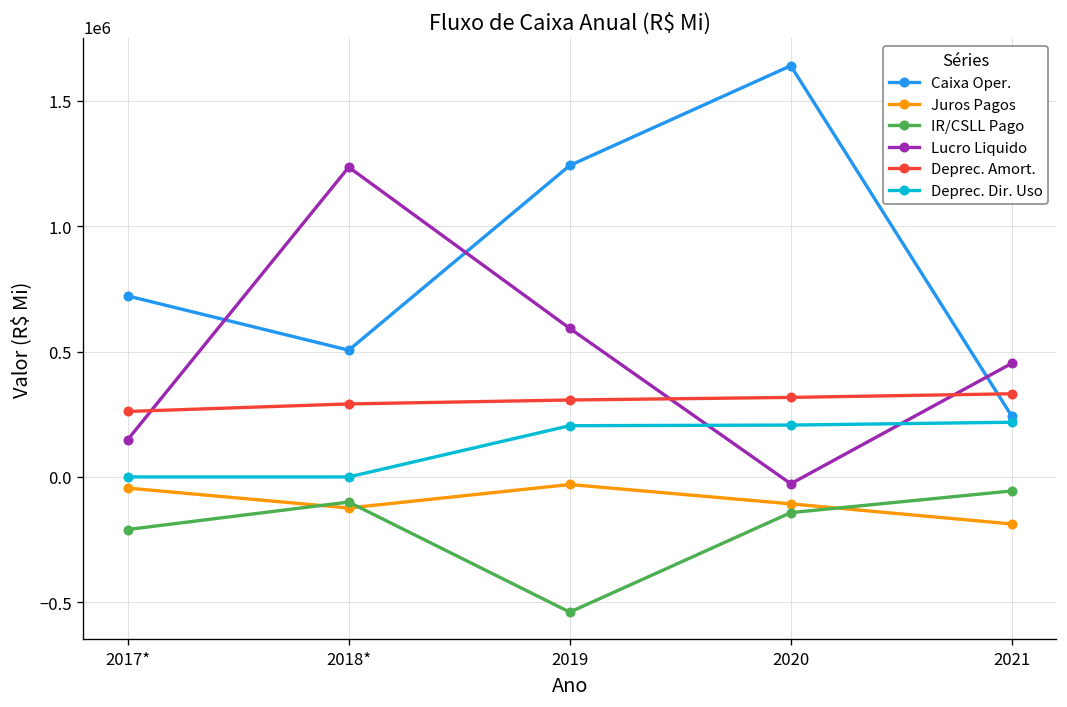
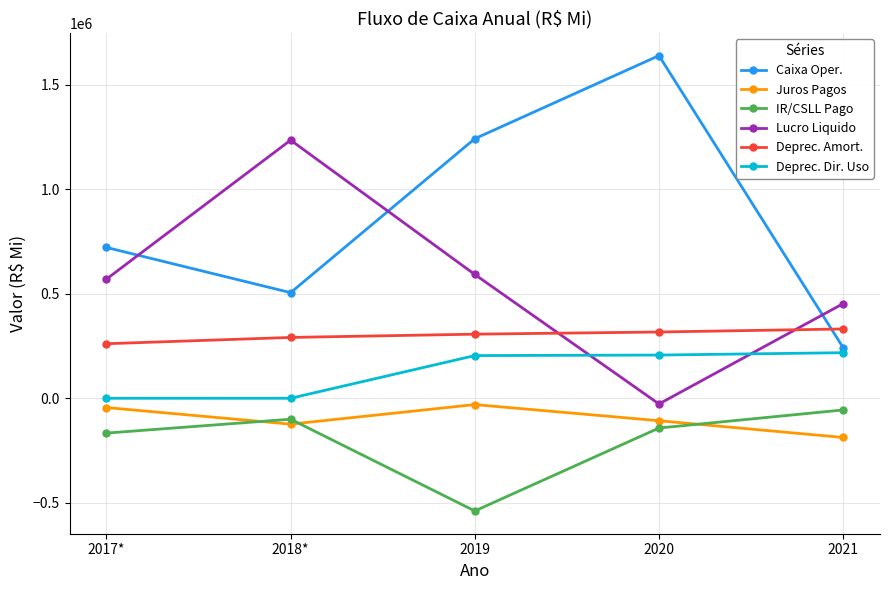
IR/CSLL Pago, 2017*: -210000 -> -170000
Lucro Liquido, 2017*: 150000 -> 570000
